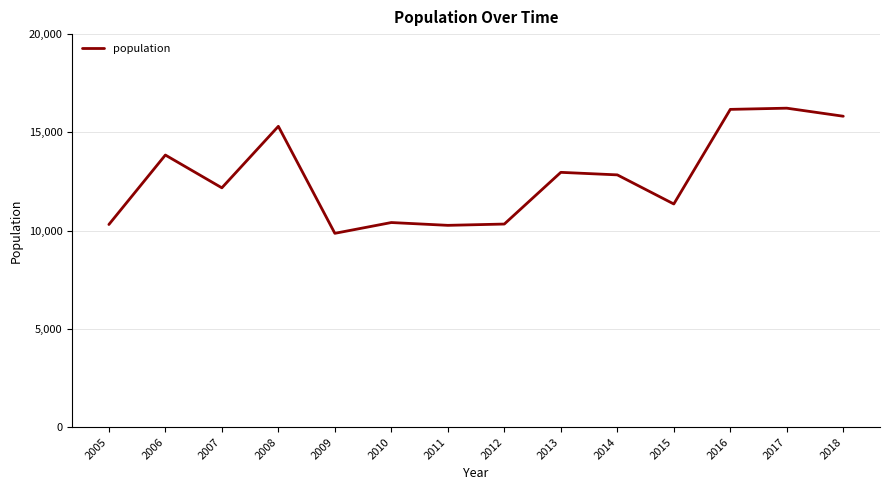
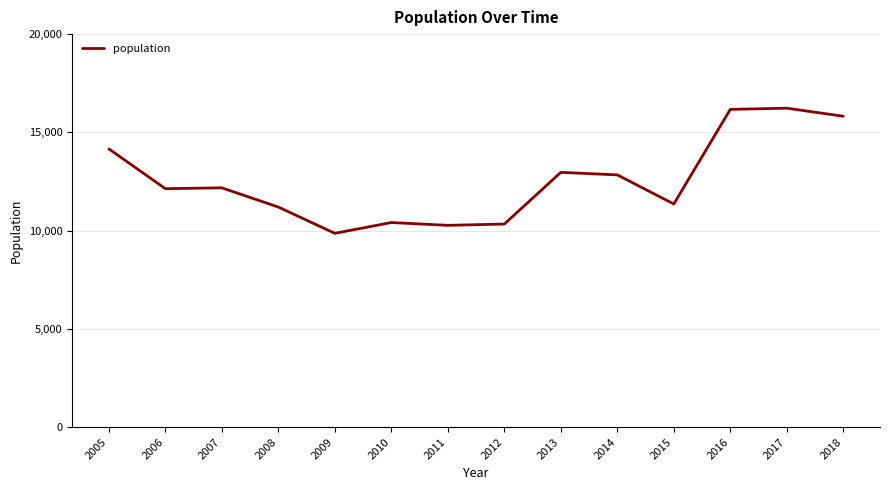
2005: 10,300 -> 14,200
2006: 13,800 -> 12,100
2008: 15,300 -> 11,200
